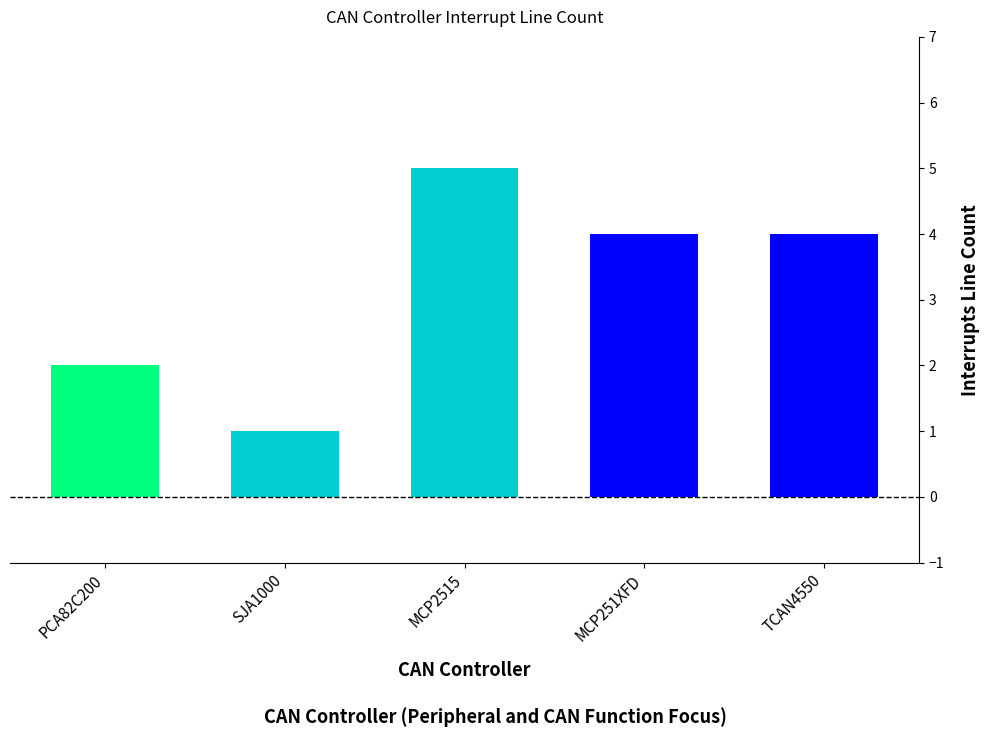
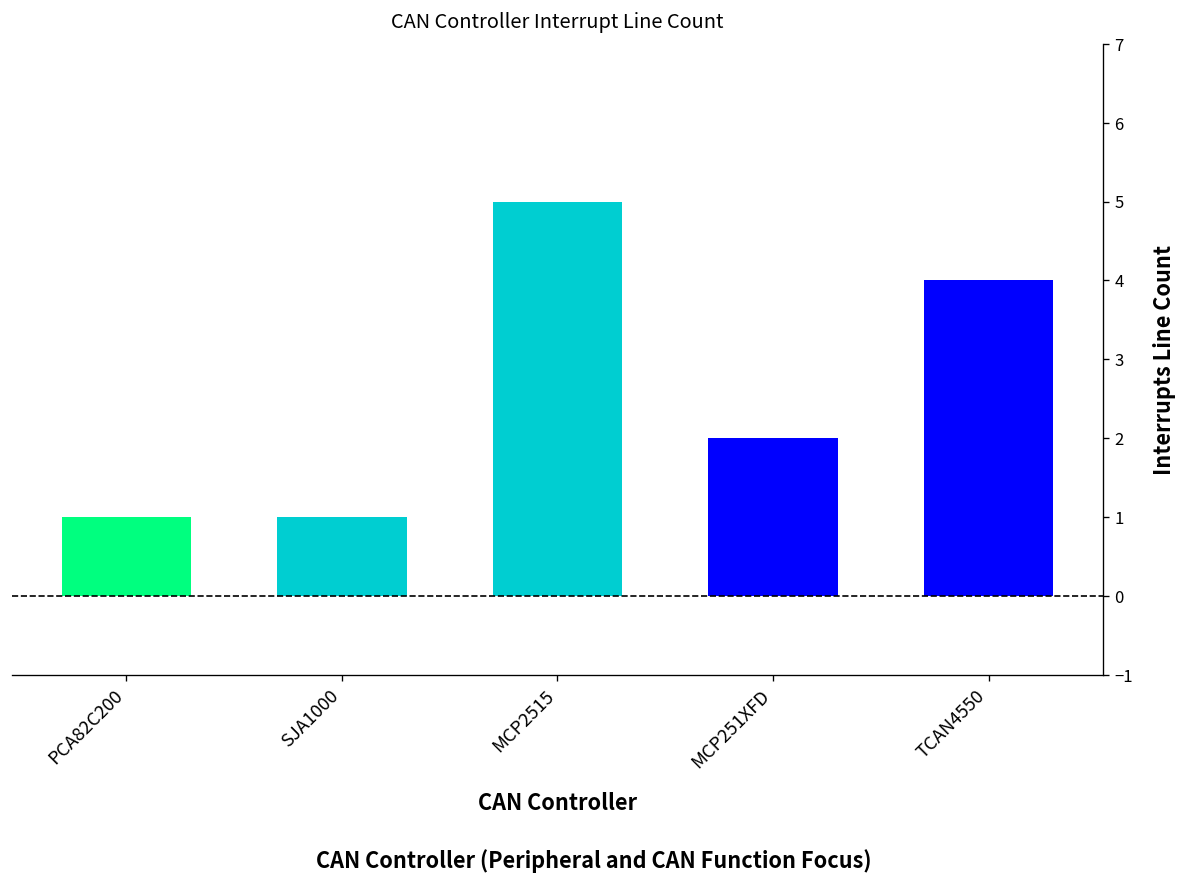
PCA82C200: 2 -> 1
MCP251XFD: 4 -> 2
